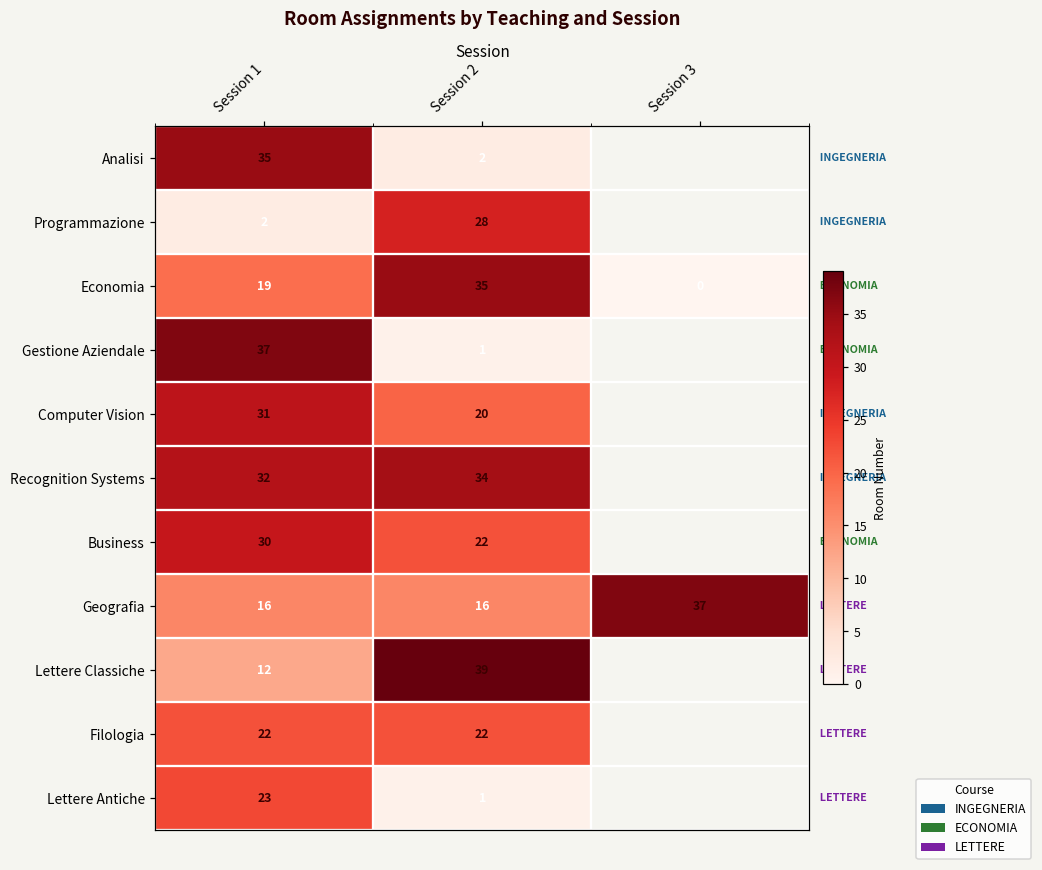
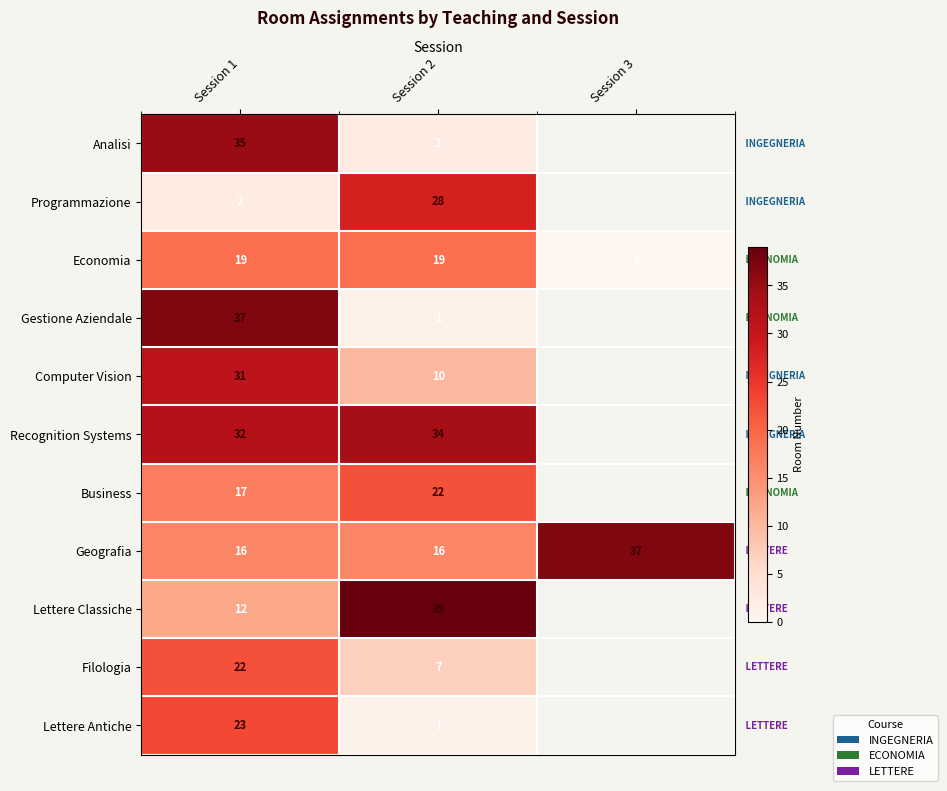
Economia, Session 2: 35 -> 19
Computer Vision, Session 2: 20 -> 10
Business, Session 1: 30 -> 17
Filologia, Session 2: 22 -> 7
